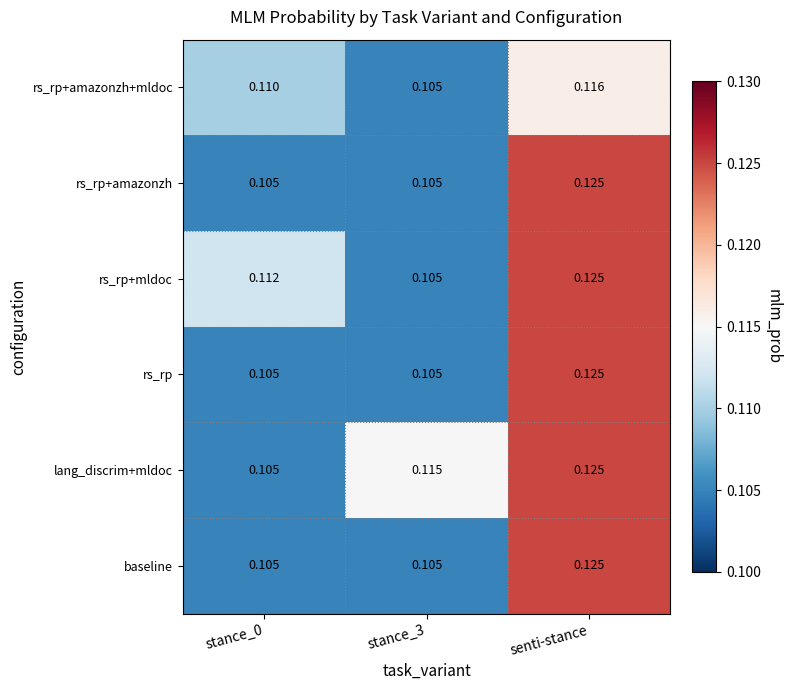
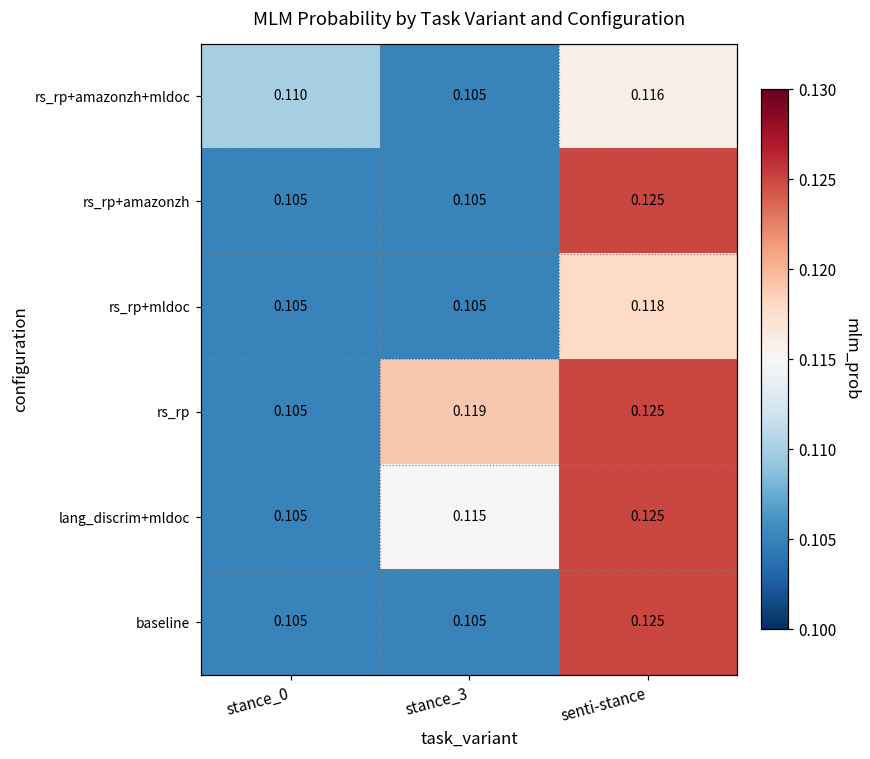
rs_rp+mldoc, stance_0: 0.112 -> 0.105
rs_rp+mldoc, senti-stance: 0.125 -> 0.118
rs_rp, stance_3: 0.105 -> 0.119
